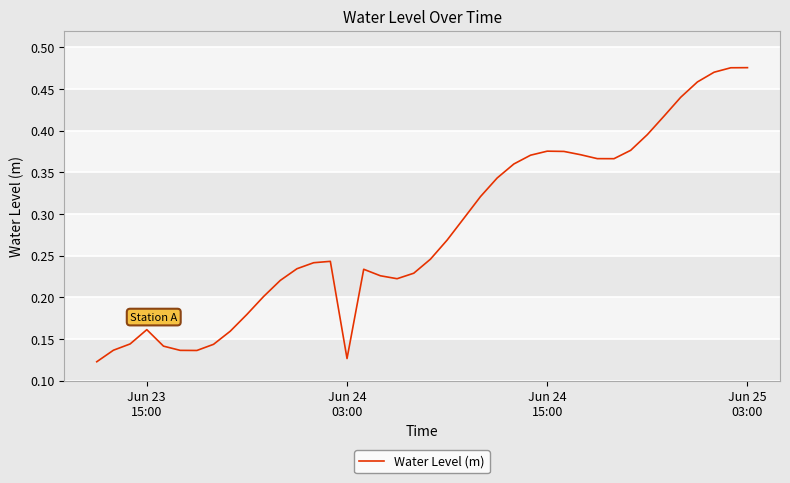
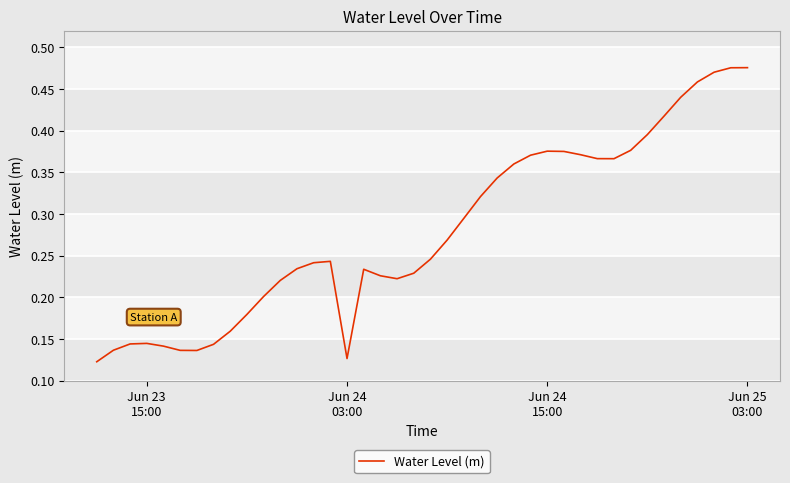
Jun 23 15:00: 0.16 -> 0.14
